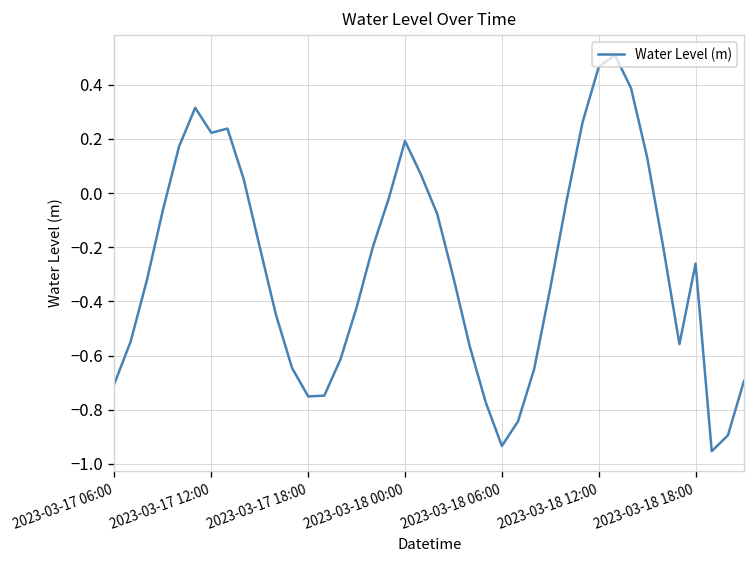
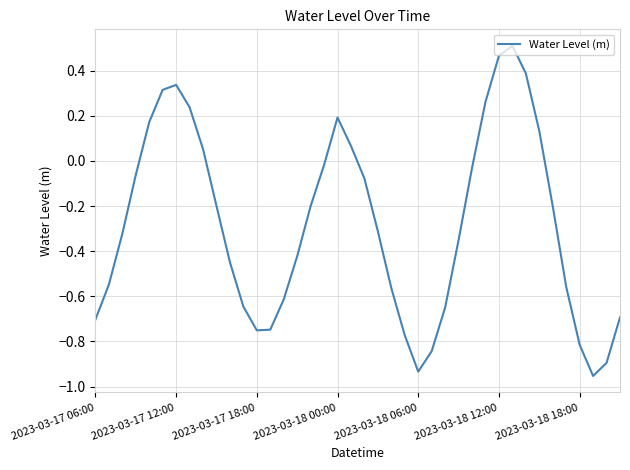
2023-03-17 12:00: 0.22 -> 0.34
2023-03-18 18:00: -0.26 -> -0.81
